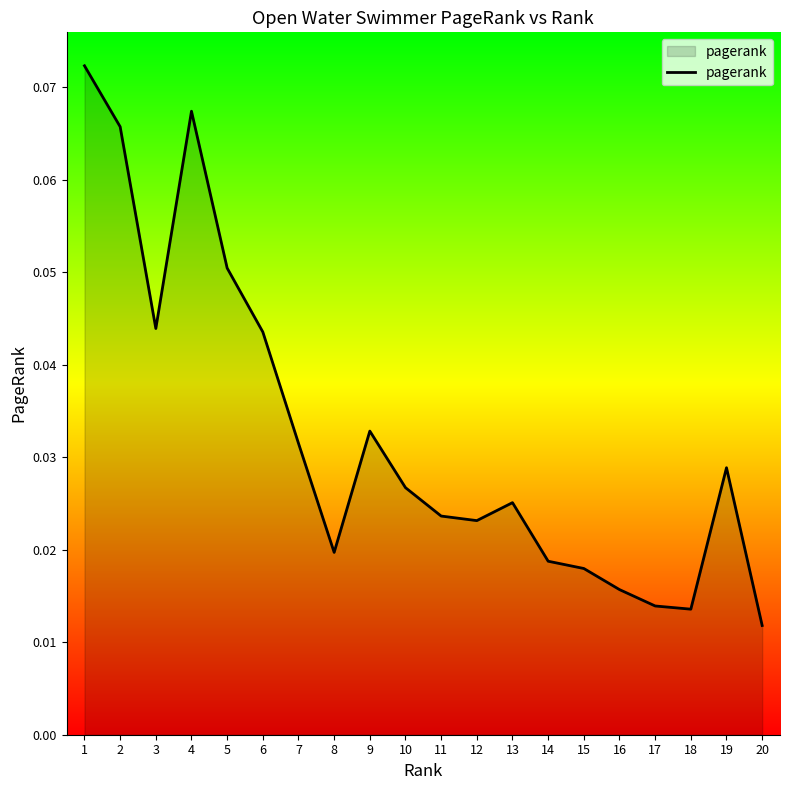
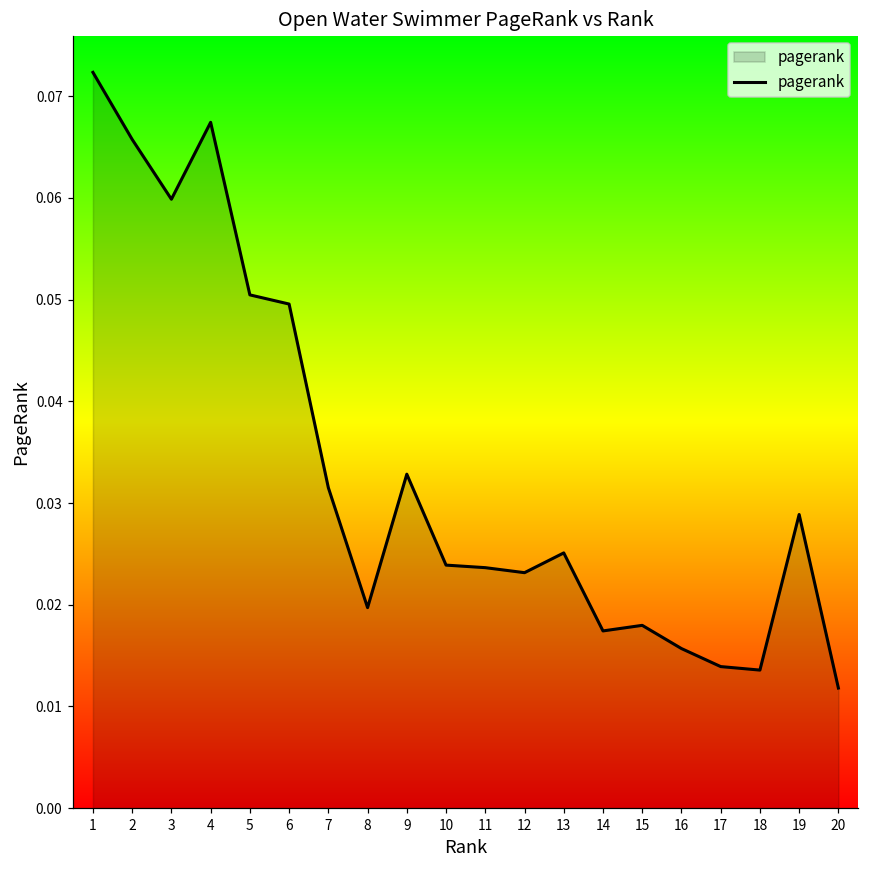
3: 0.044 -> 0.060
6: 0.044 -> 0.050
10: 0.027 -> 0.024
14: 0.019 -> 0.017
